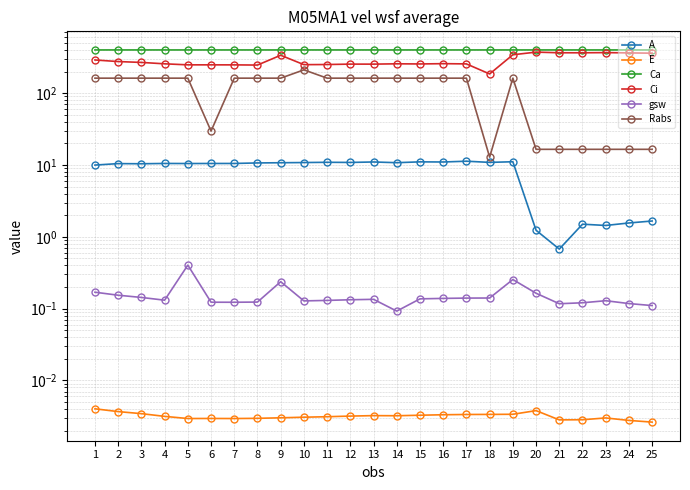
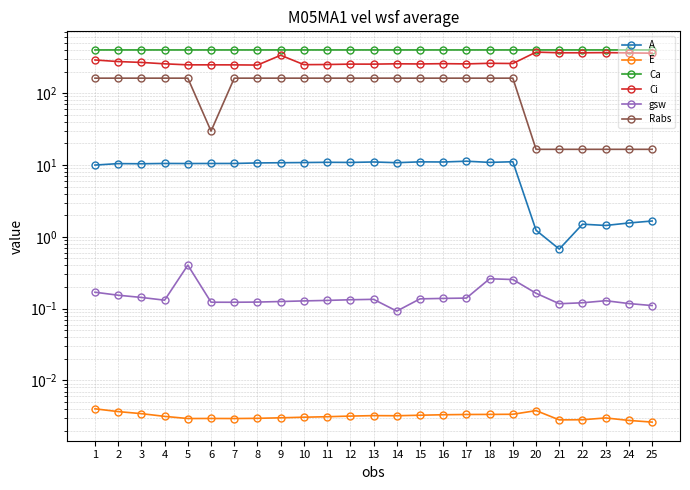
gsw, 9: 0.24 -> 0.13
Rabs, 10: 210 -> 160
Ci, 18: 190 -> 260
gsw, 18: 0.14 -> 0.26
Rabs, 18: 13 -> 160
Ci, 19: 300 -> 260
